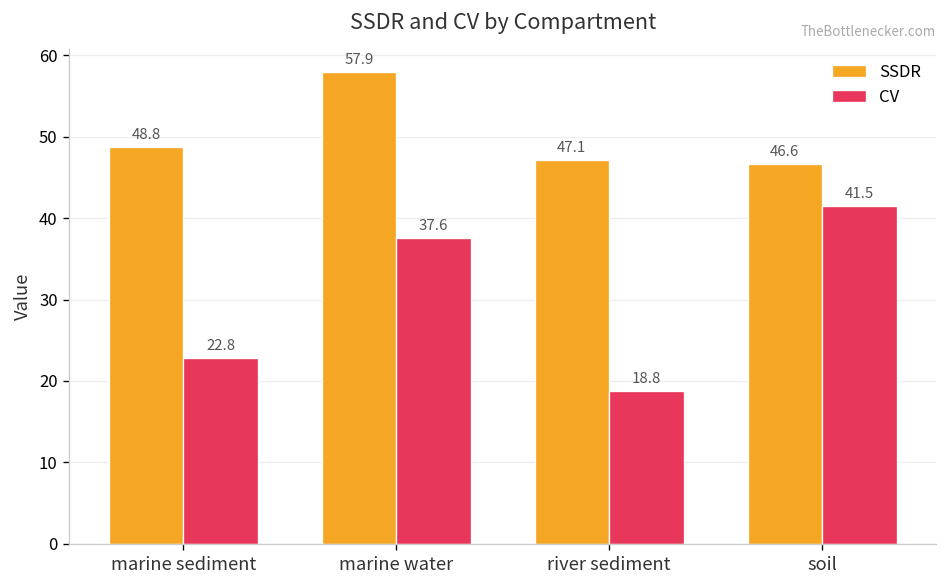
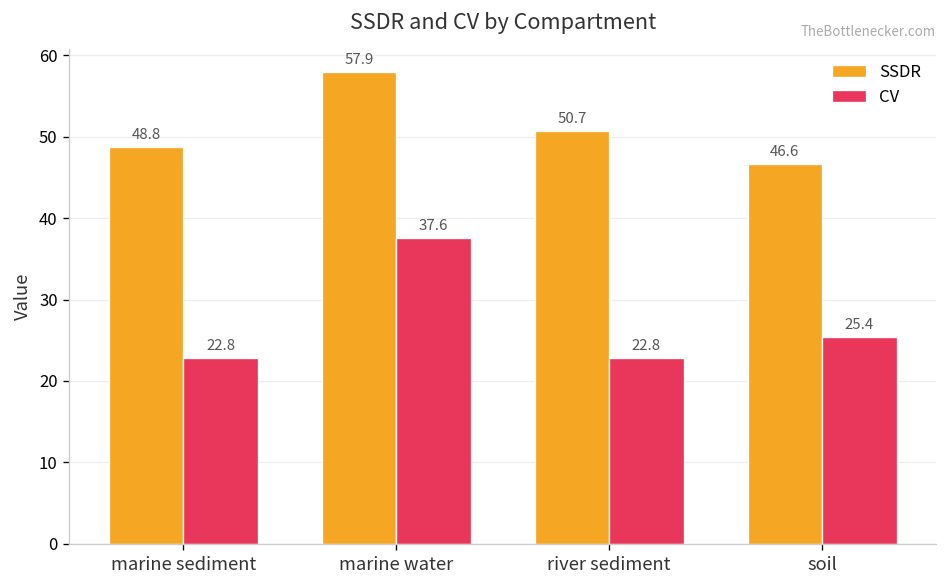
SSDR, river sediment: 47.1 -> 50.7
CV, river sediment: 18.8 -> 22.8
CV, soil: 41.5 -> 25.4
